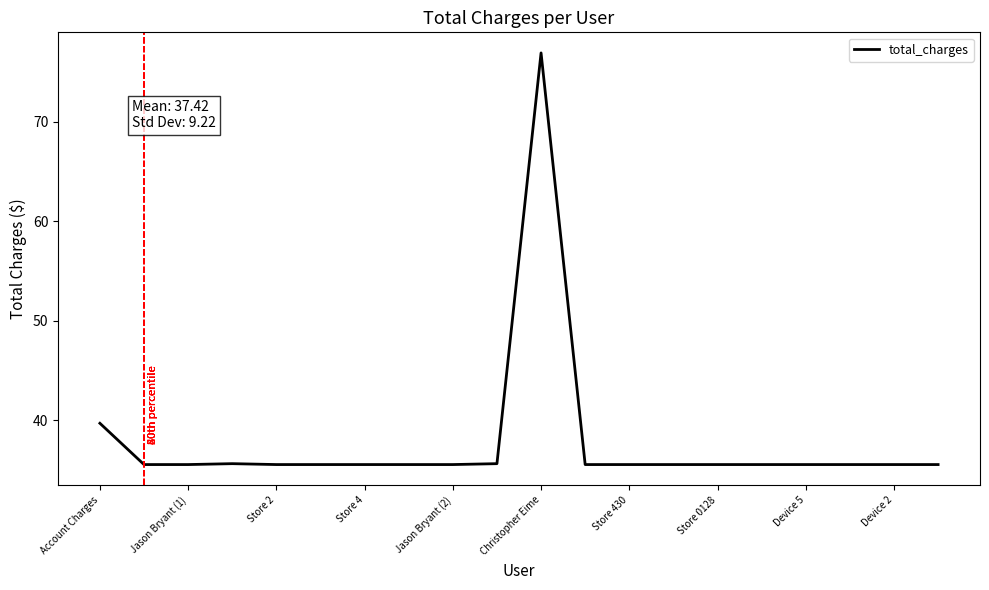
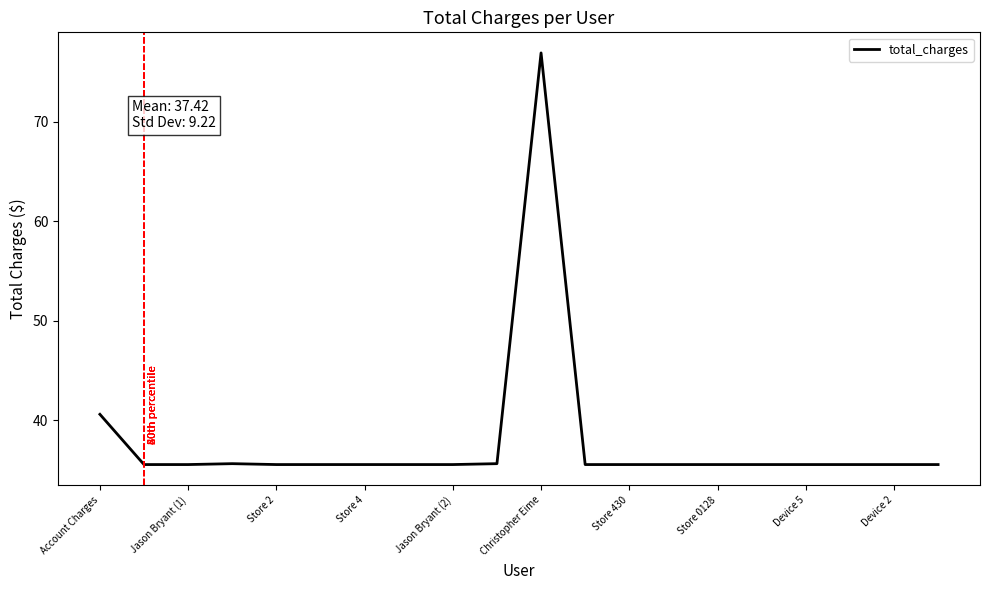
Account Charges: 40 -> 41
